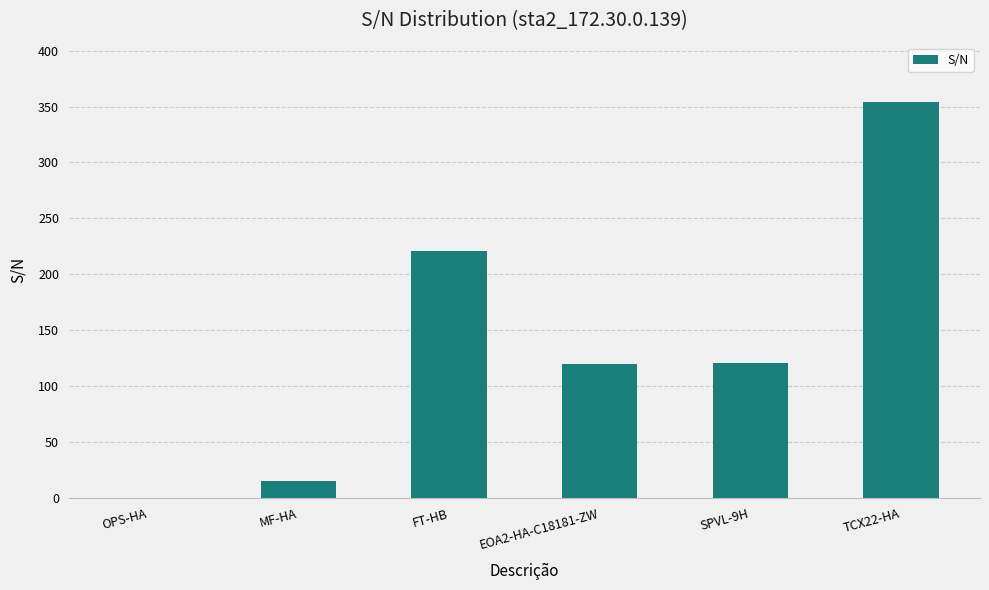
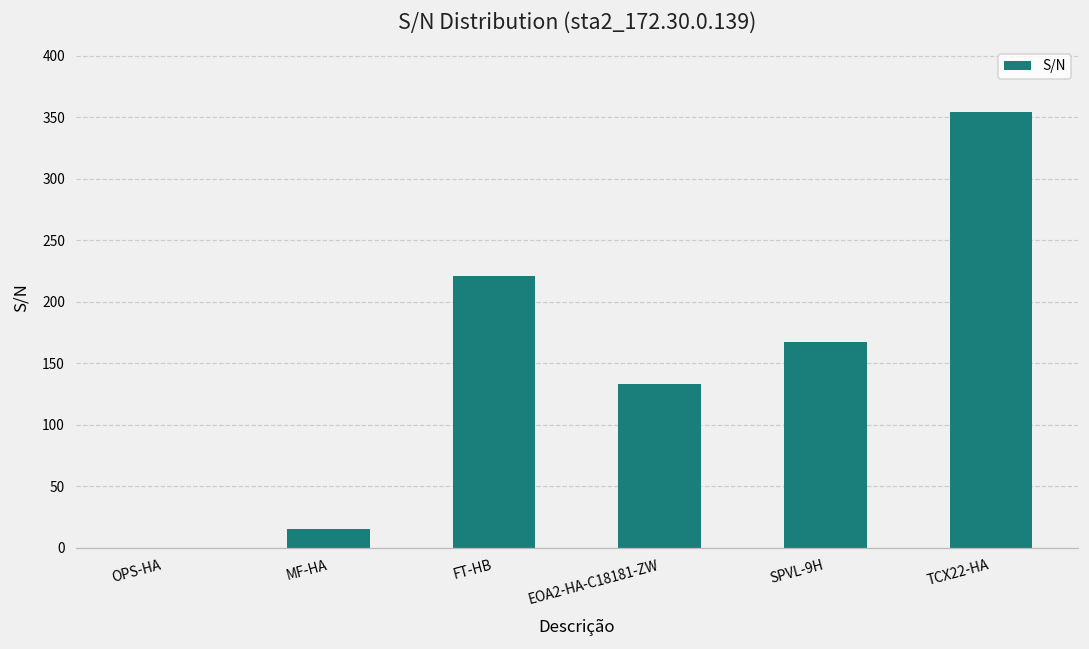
EOA2-HA-C18181-ZW: 120 -> 133
SPVL-9H: 121 -> 167
